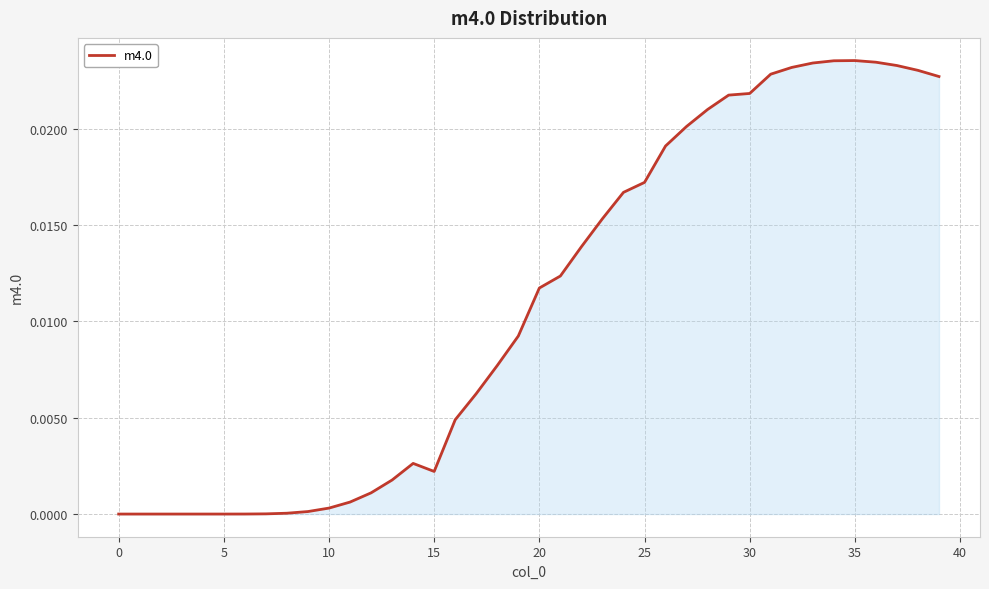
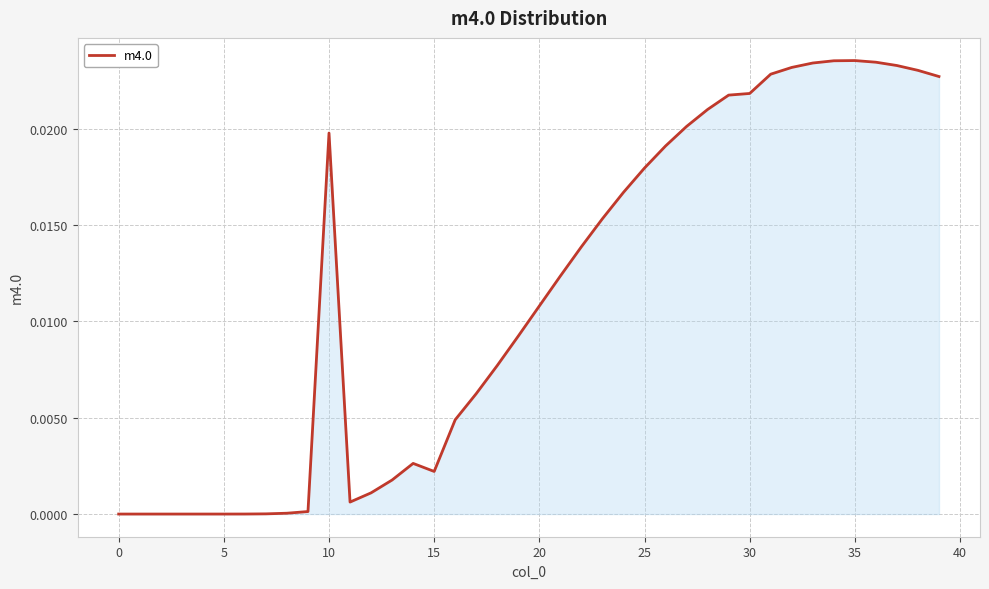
10: 0.0003 -> 0.0198
20: 0.0117 -> 0.0108
25: 0.0172 -> 0.0180
